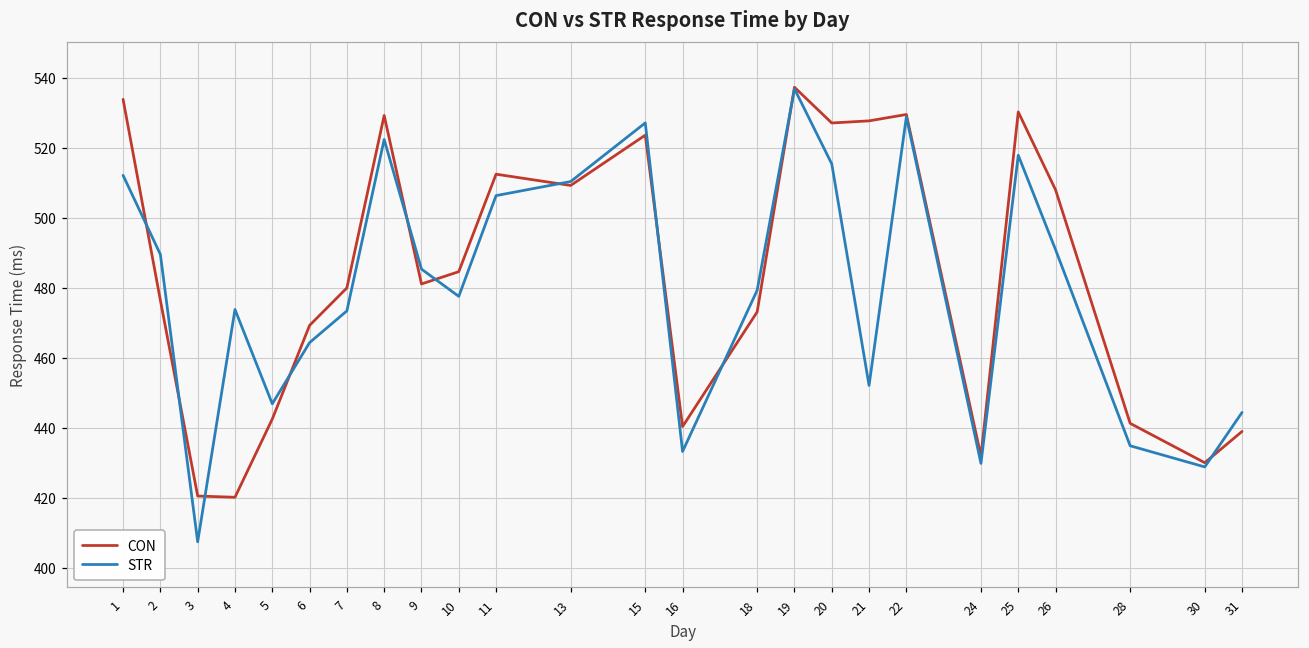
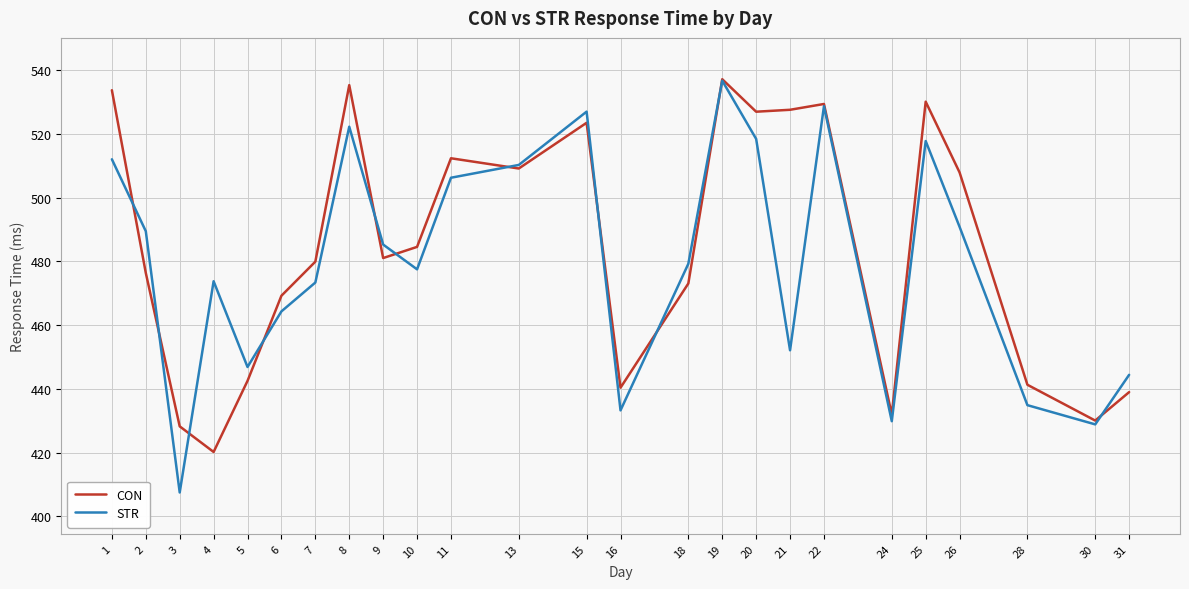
CON, 3: 421 -> 428
CON, 8: 529 -> 535
STR, 20: 515 -> 518
